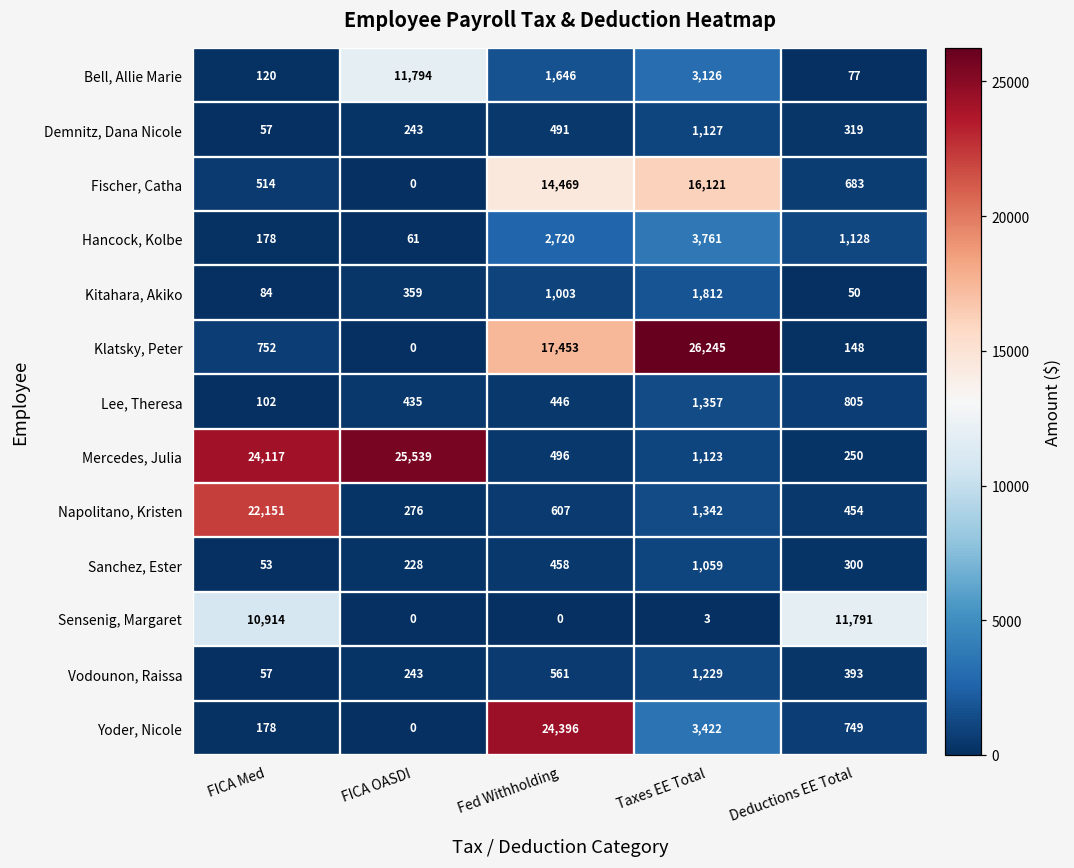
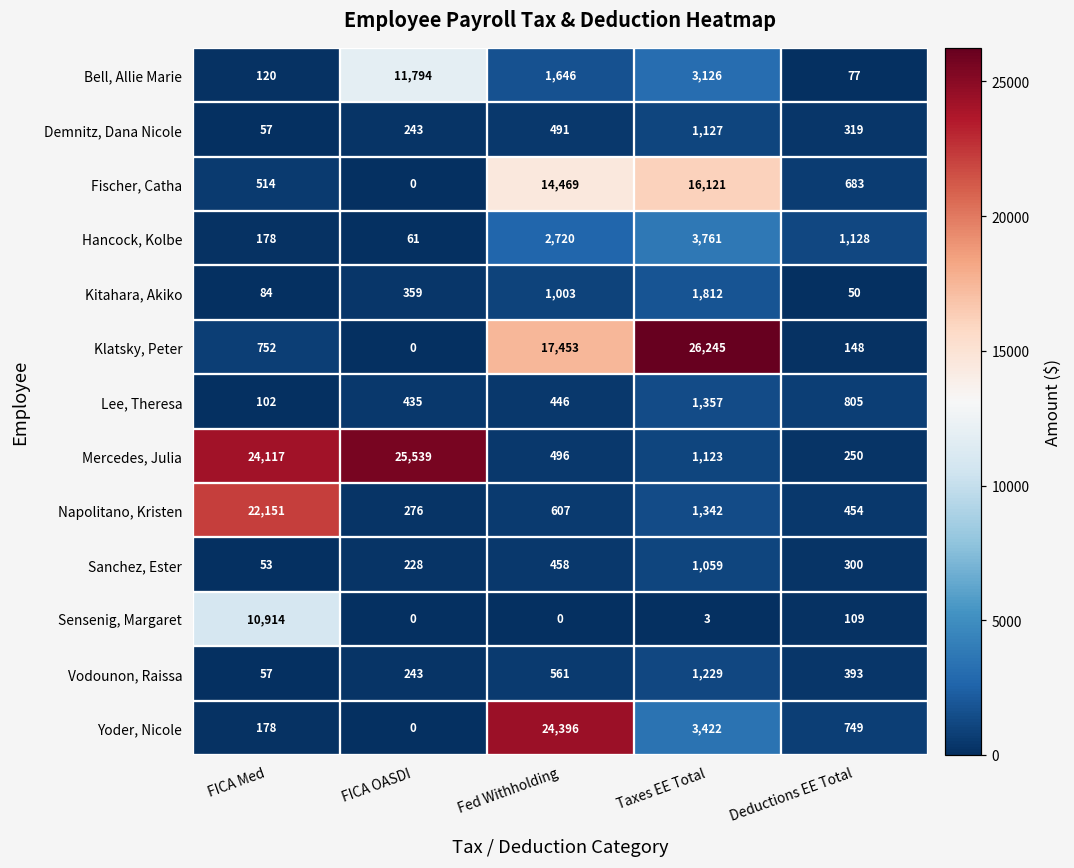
Sensenig, Margaret, Deductions EE Total: 11,791 -> 109
